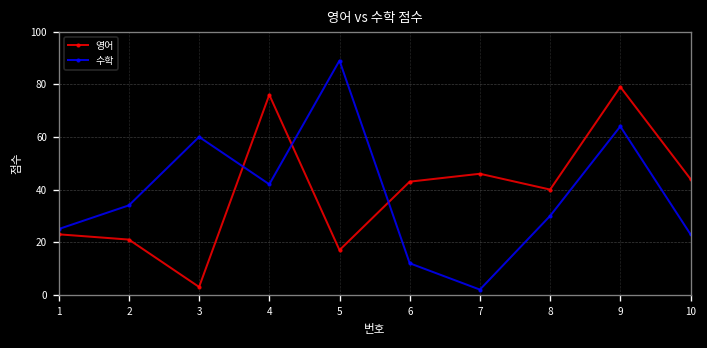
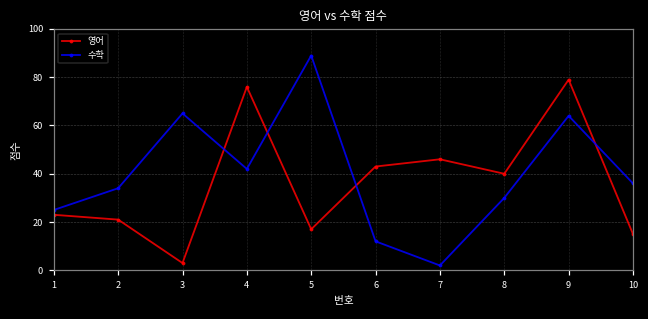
수학, 3: 60 -> 65
영어, 10: 44 -> 15
수학, 10: 23 -> 36
